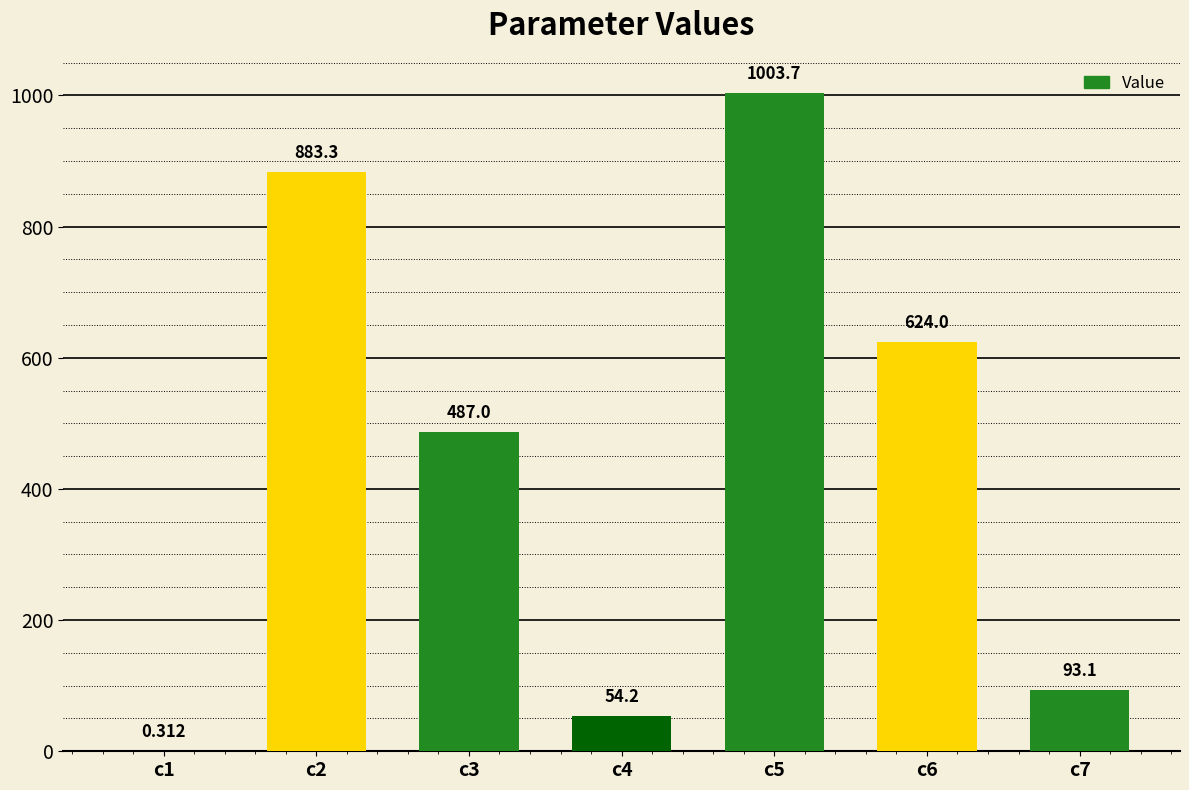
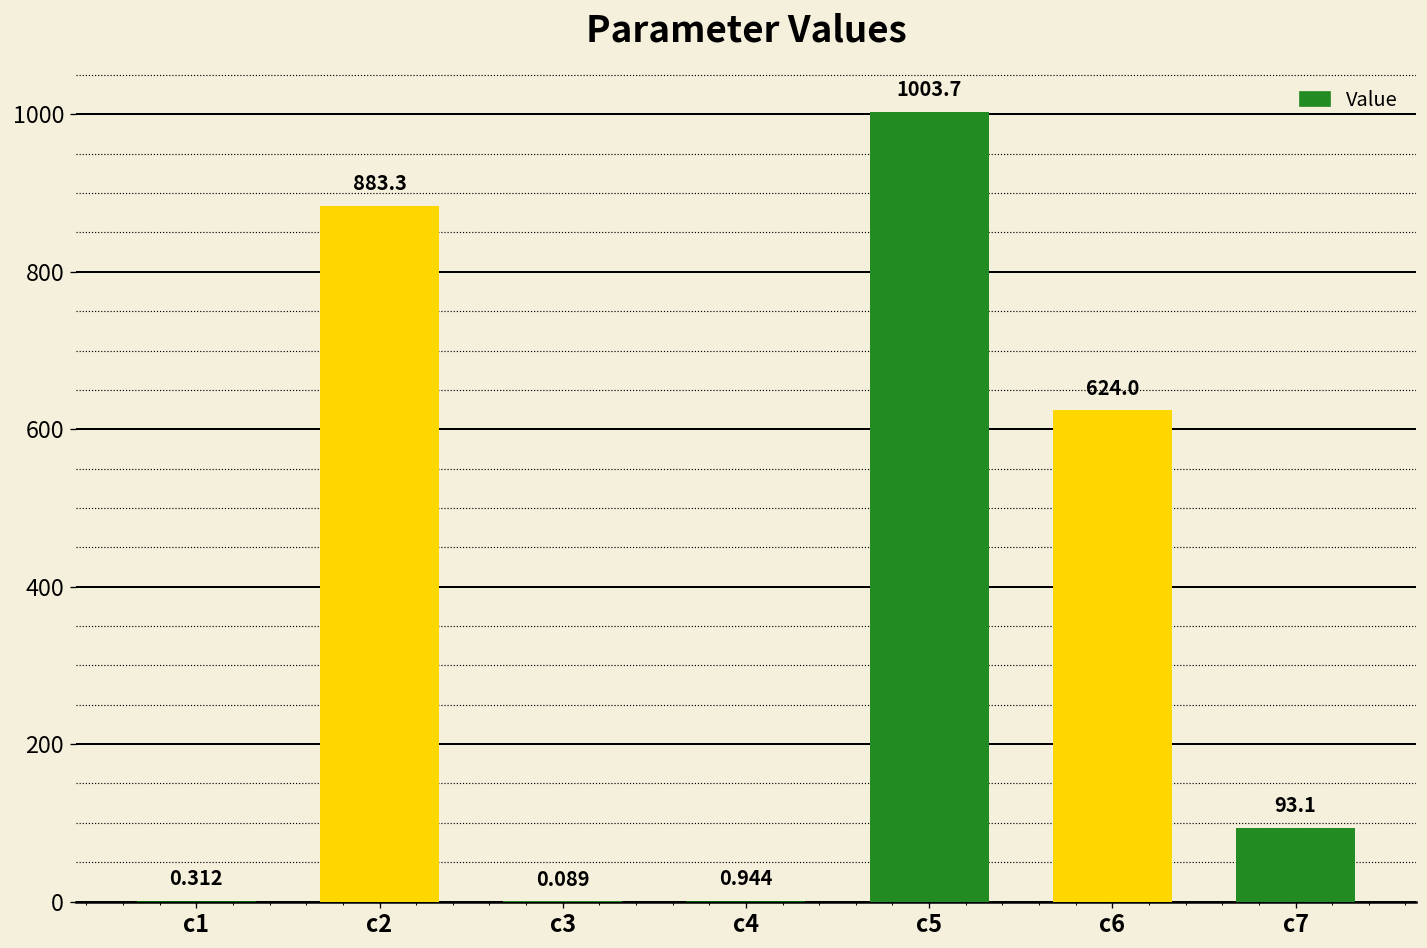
c3: 487.0 -> 0.089
c4: 54.2 -> 0.944
